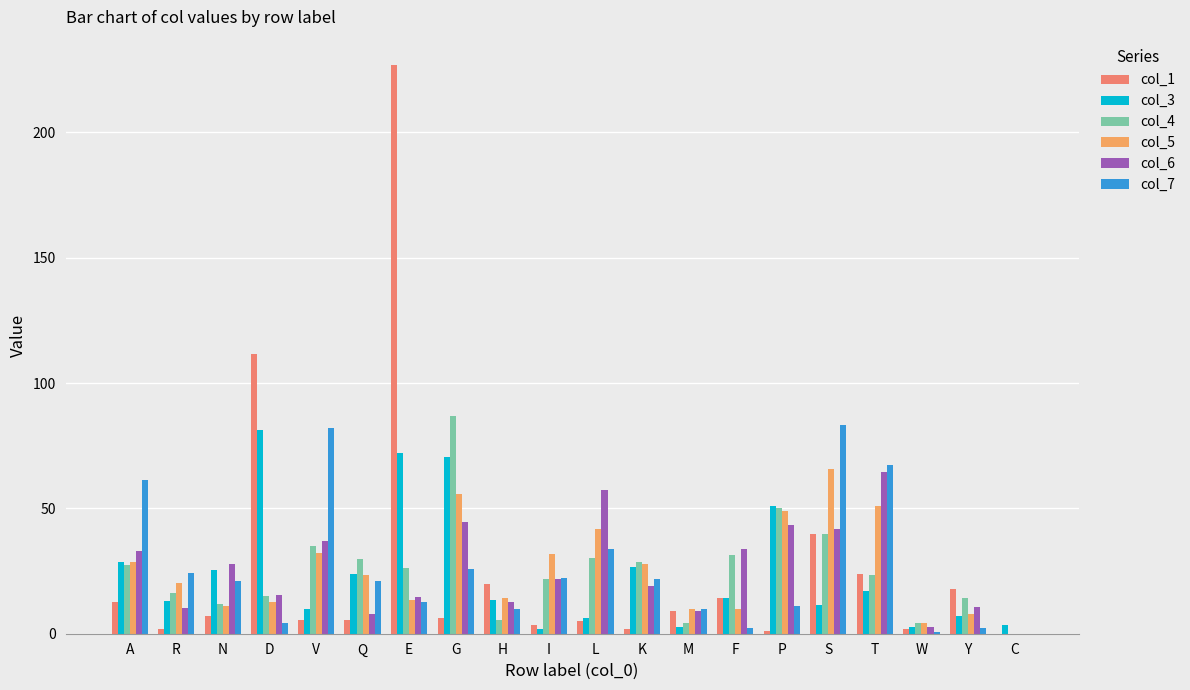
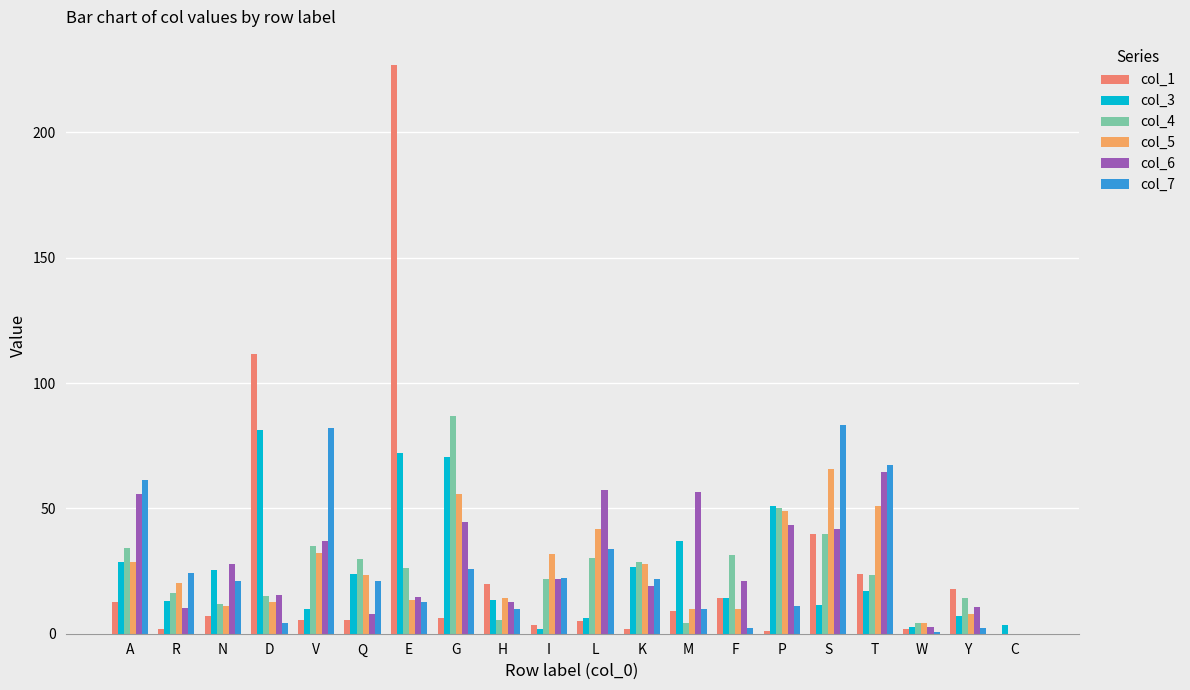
col_4, A: 27 -> 34
col_6, A: 33 -> 56
col_3, M: 3 -> 37
col_6, M: 9 -> 57
col_6, F: 34 -> 21
